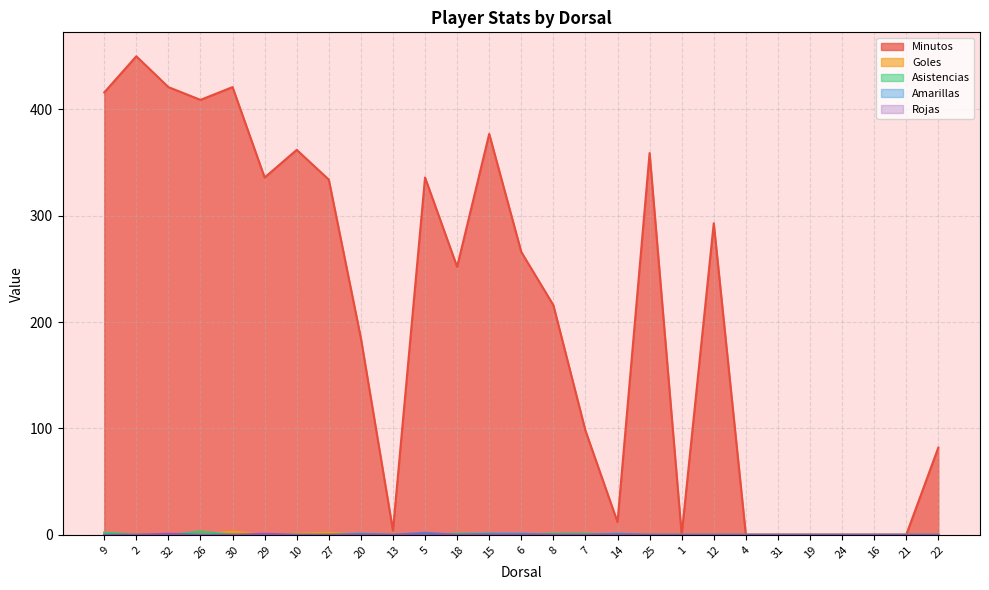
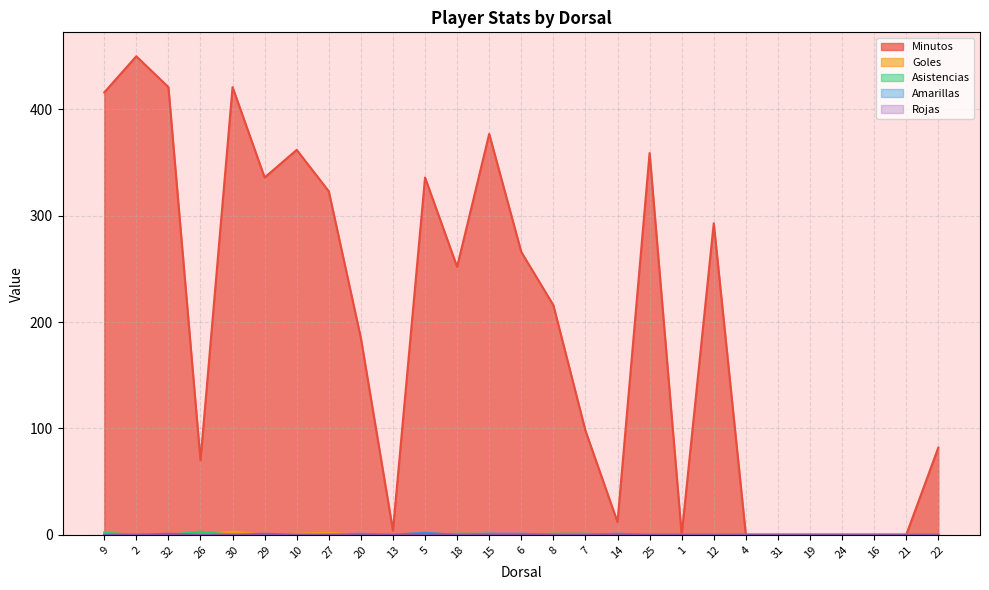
Minutos, 26: 409 -> 70
Minutos, 27: 334 -> 323
